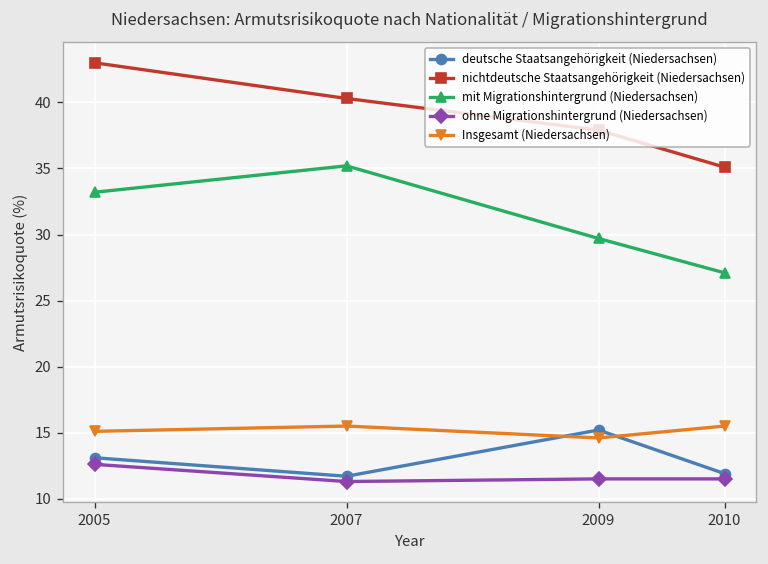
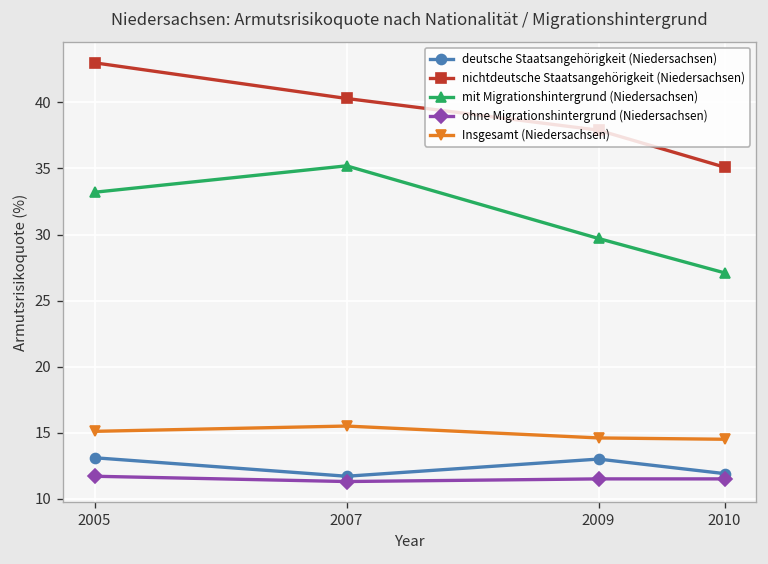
ohne Migrationshintergrund (Niedersachsen), 2005: 12.6 -> 11.7
deutsche Staatsangehörigkeit (Niedersachsen), 2009: 15.2 -> 13.0
Insgesamt (Niedersachsen), 2010: 15.5 -> 14.5
